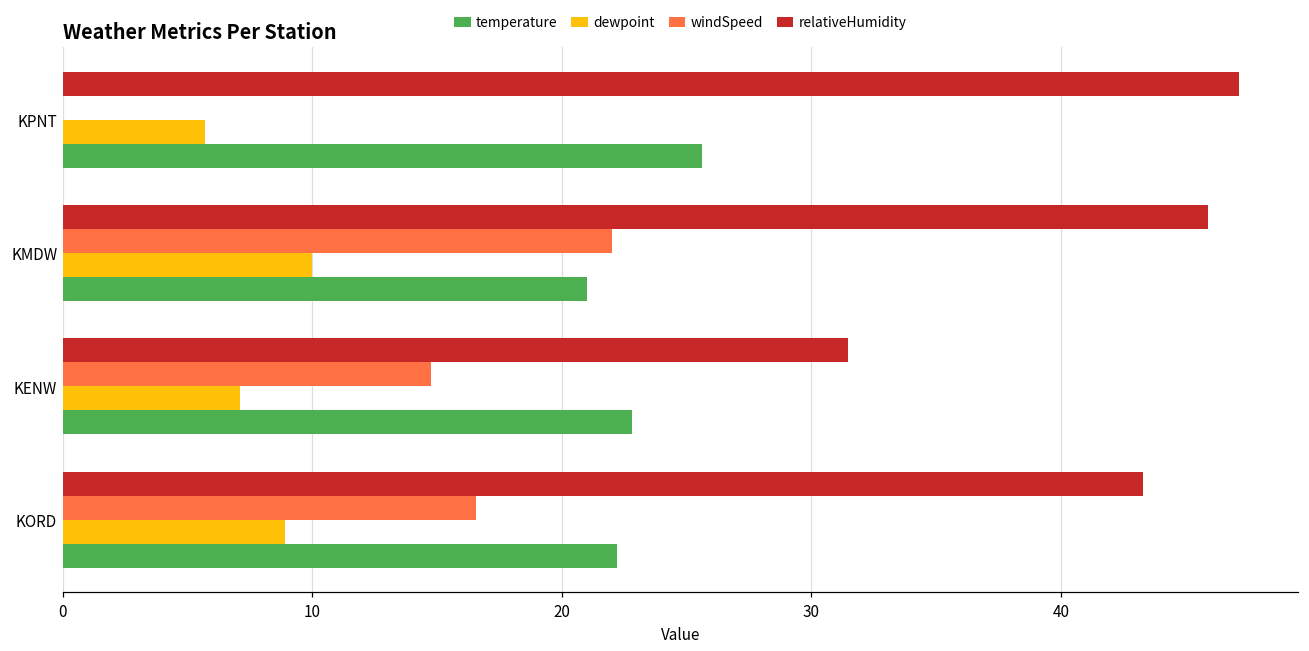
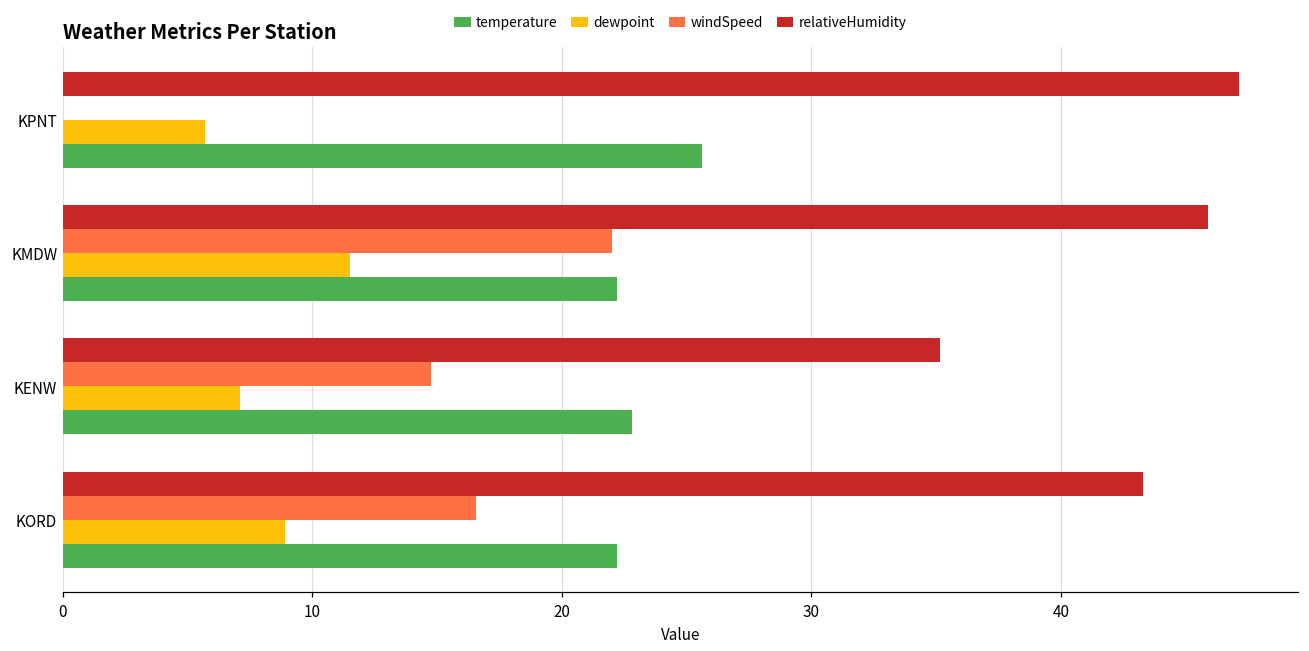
dewpoint, KMDW: 10.0 -> 11.5
temperature, KMDW: 21.0 -> 22.2
relativeHumidity, KENW: 31.5 -> 35.2
